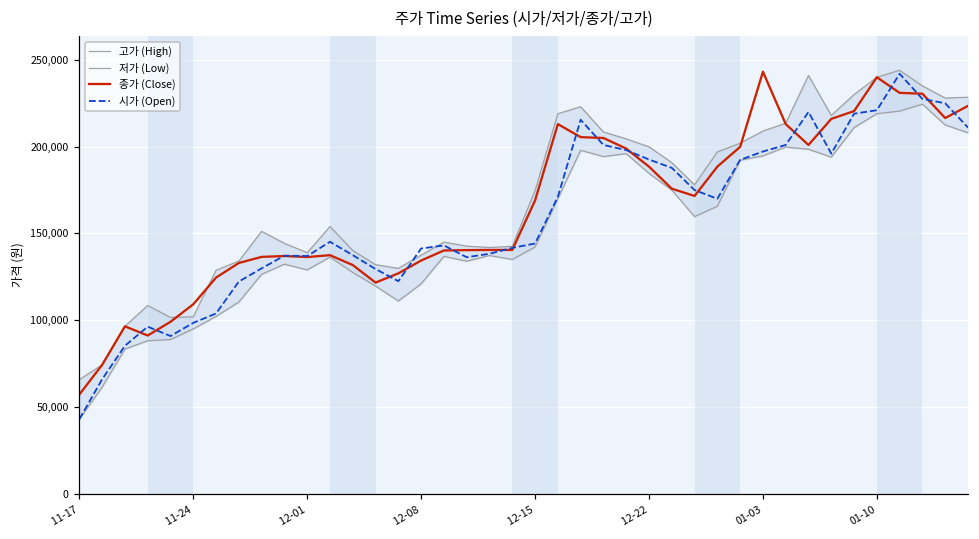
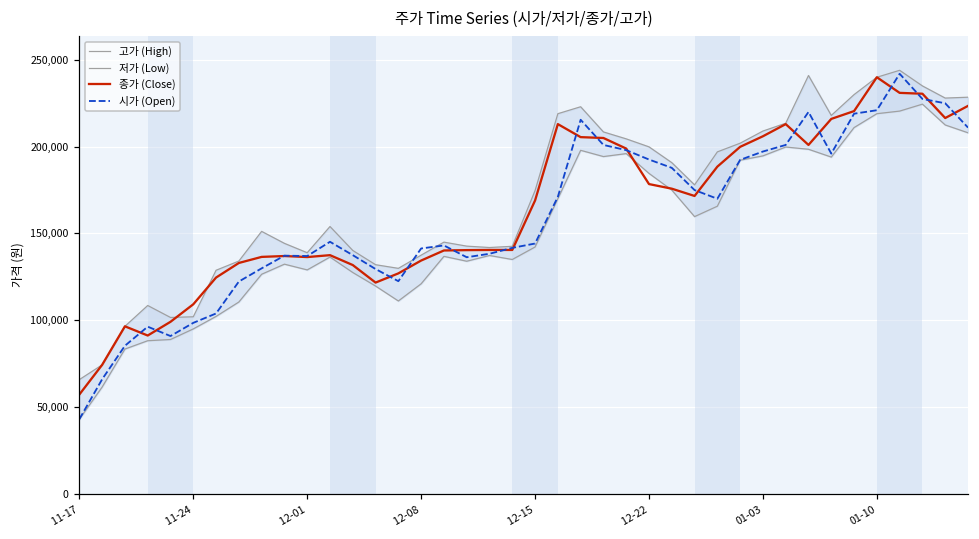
종가 (Close), 12-22: 189,000 -> 178,000
종가 (Close), 01-03: 243,000 -> 206,000
